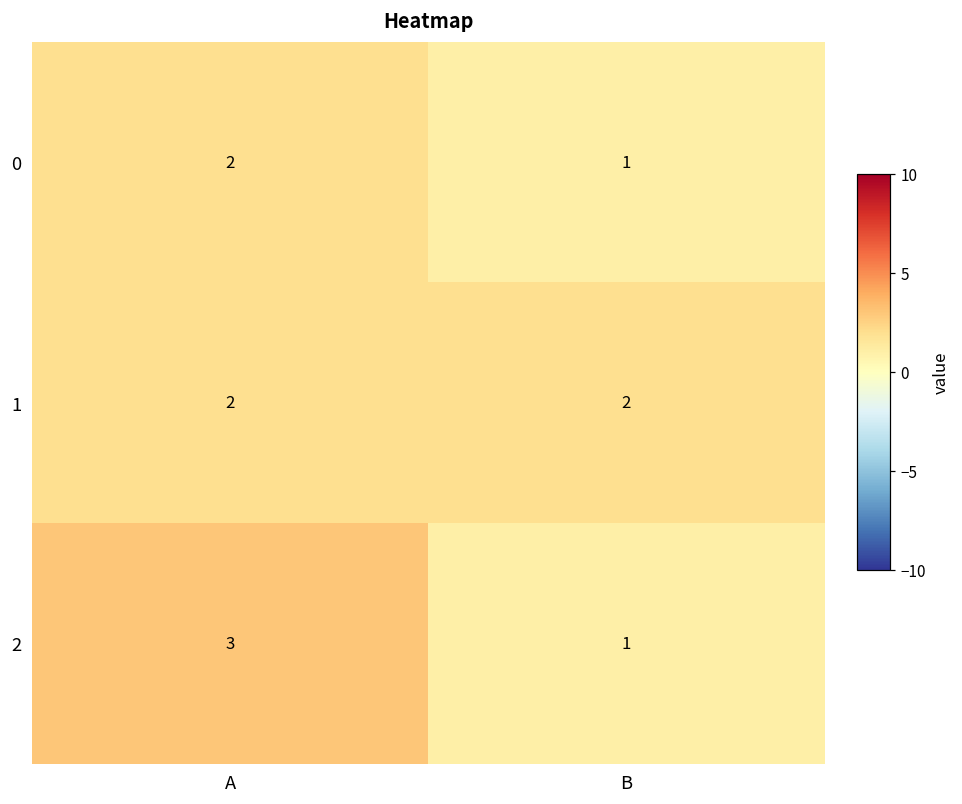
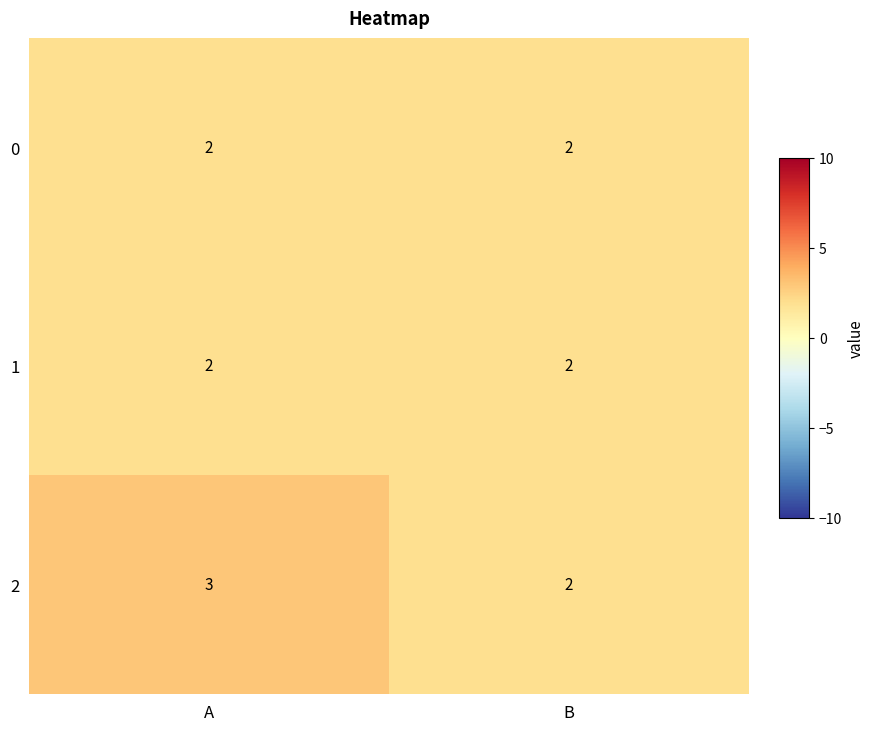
0, B: 1 -> 2
2, B: 1 -> 2
